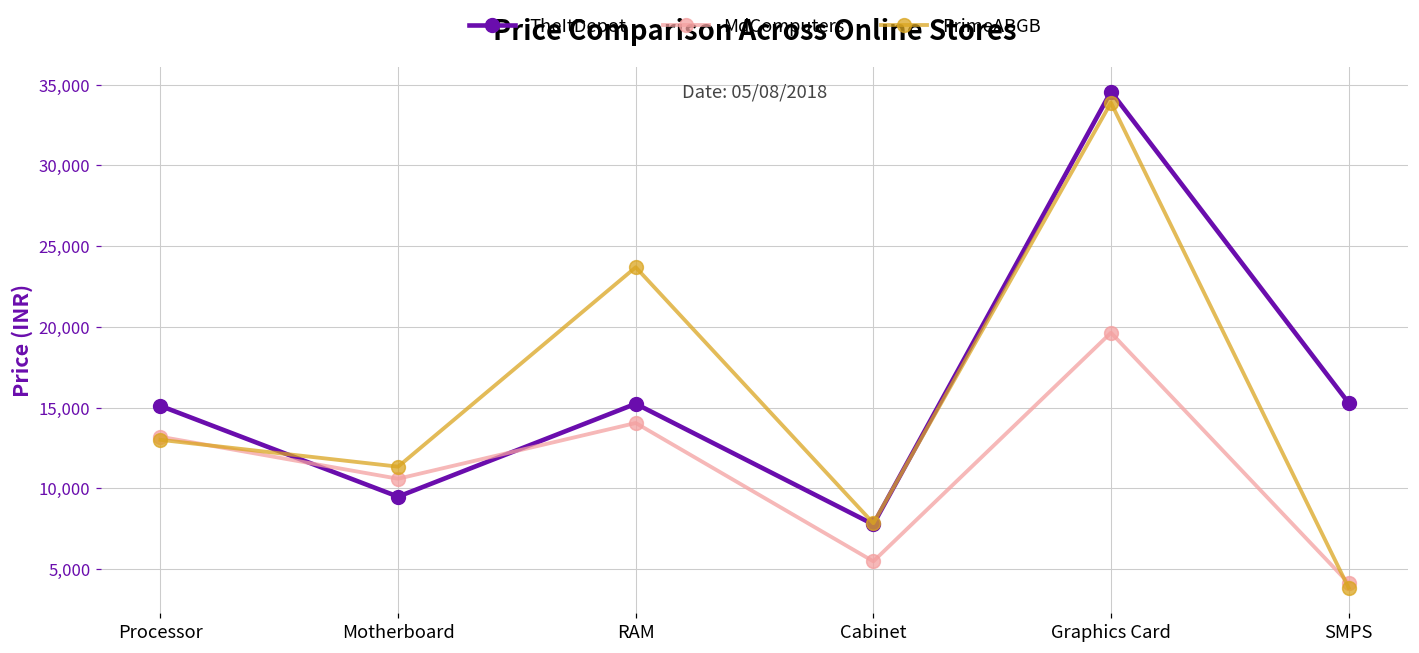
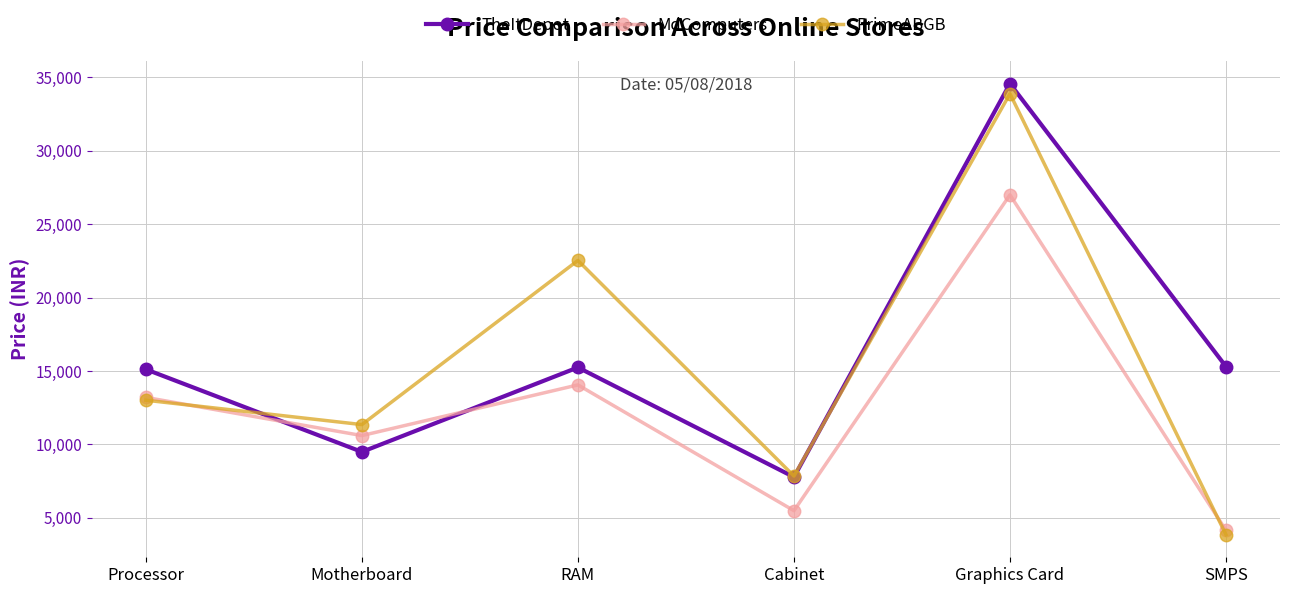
PrimeABGB, RAM: 23,700 -> 22,500
MdComputers, Graphics Card: 19,600 -> 27,000
